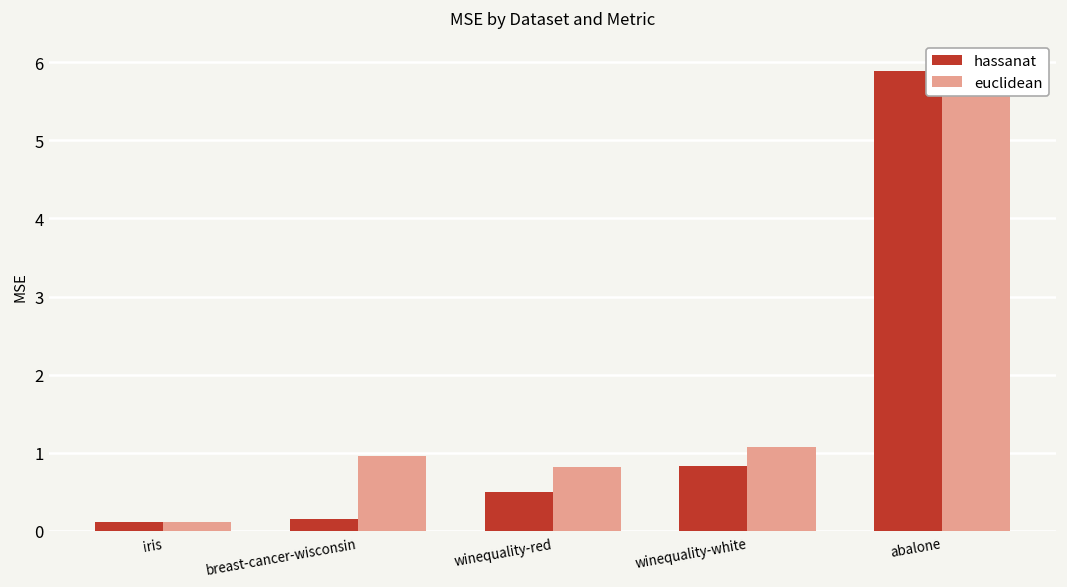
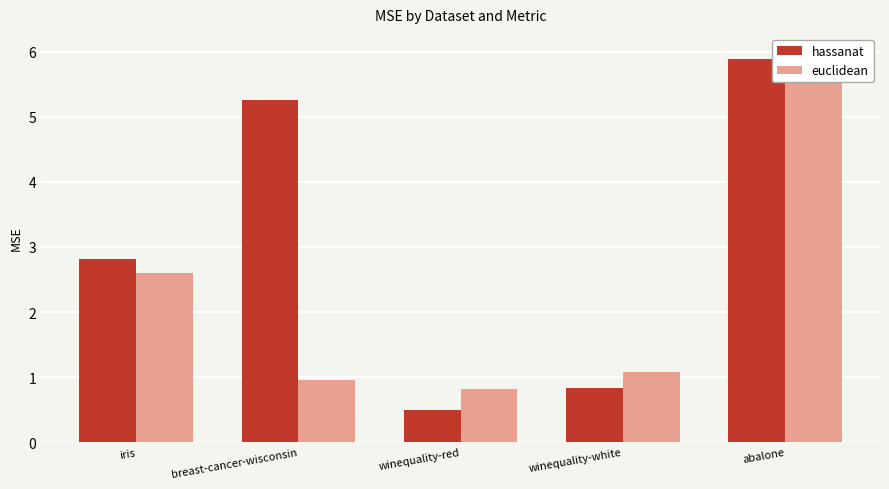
hassanat, iris: 0.1 -> 2.8
euclidean, iris: 0.1 -> 2.6
hassanat, breast-cancer-wisconsin: 0.1 -> 5.3
